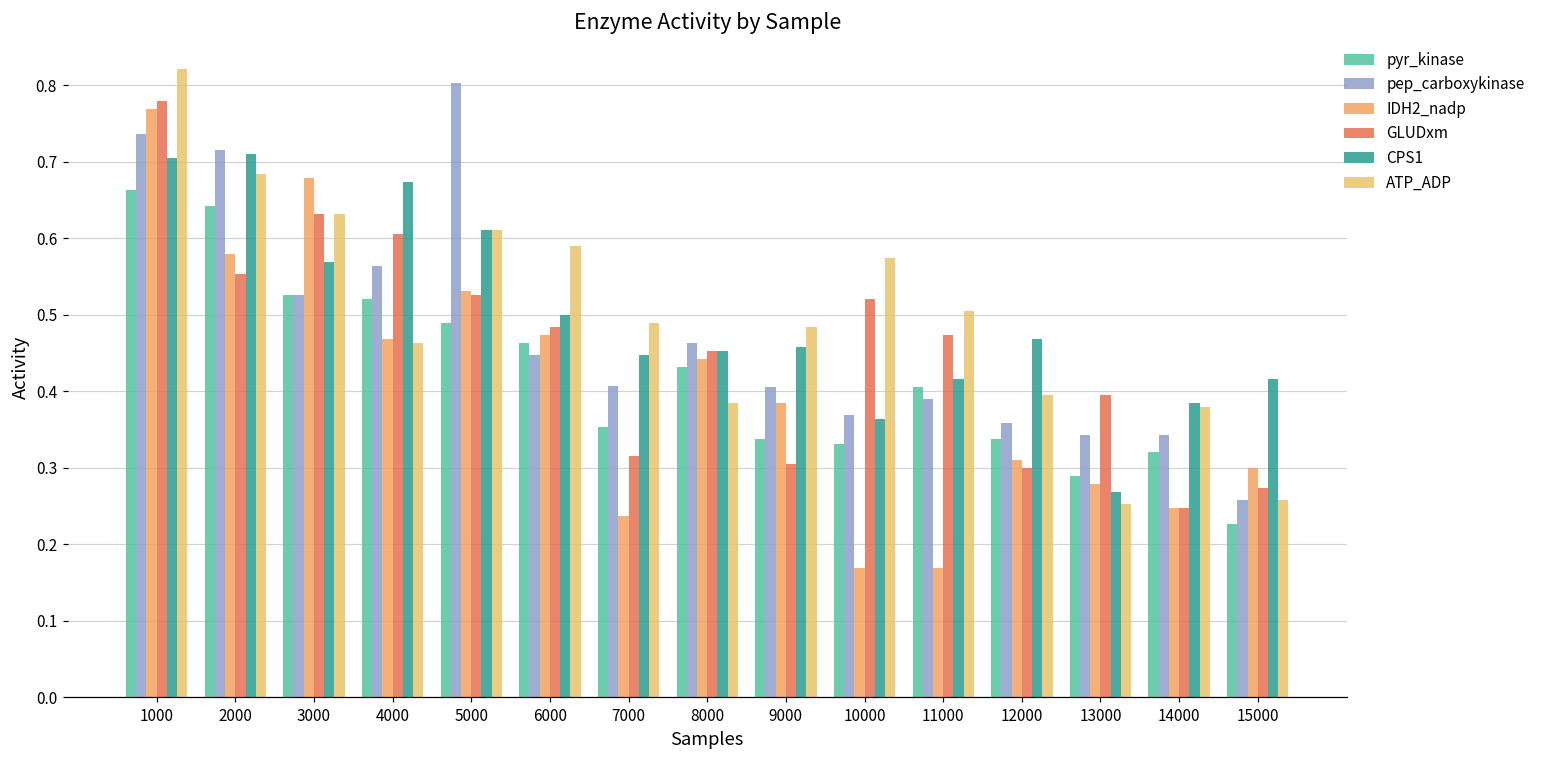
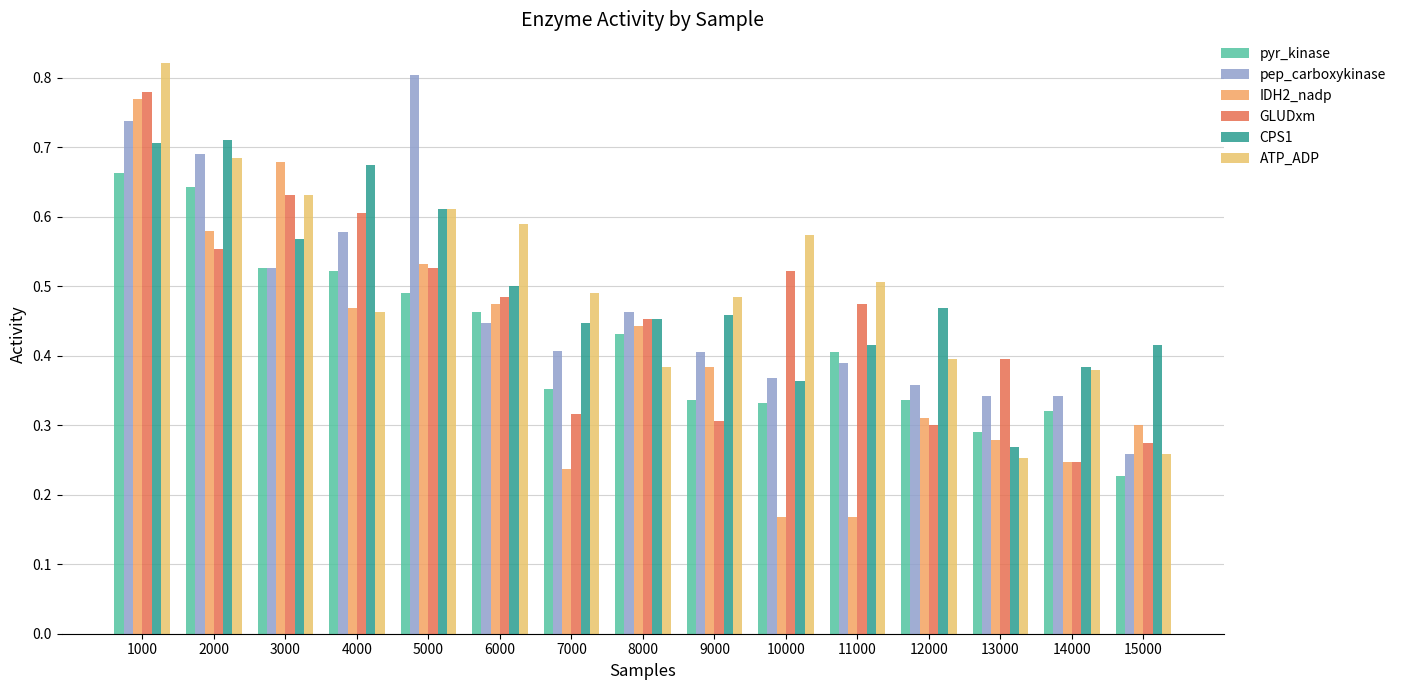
pep_carboxykinase, 2000: 0.72 -> 0.69
pep_carboxykinase, 4000: 0.56 -> 0.58
